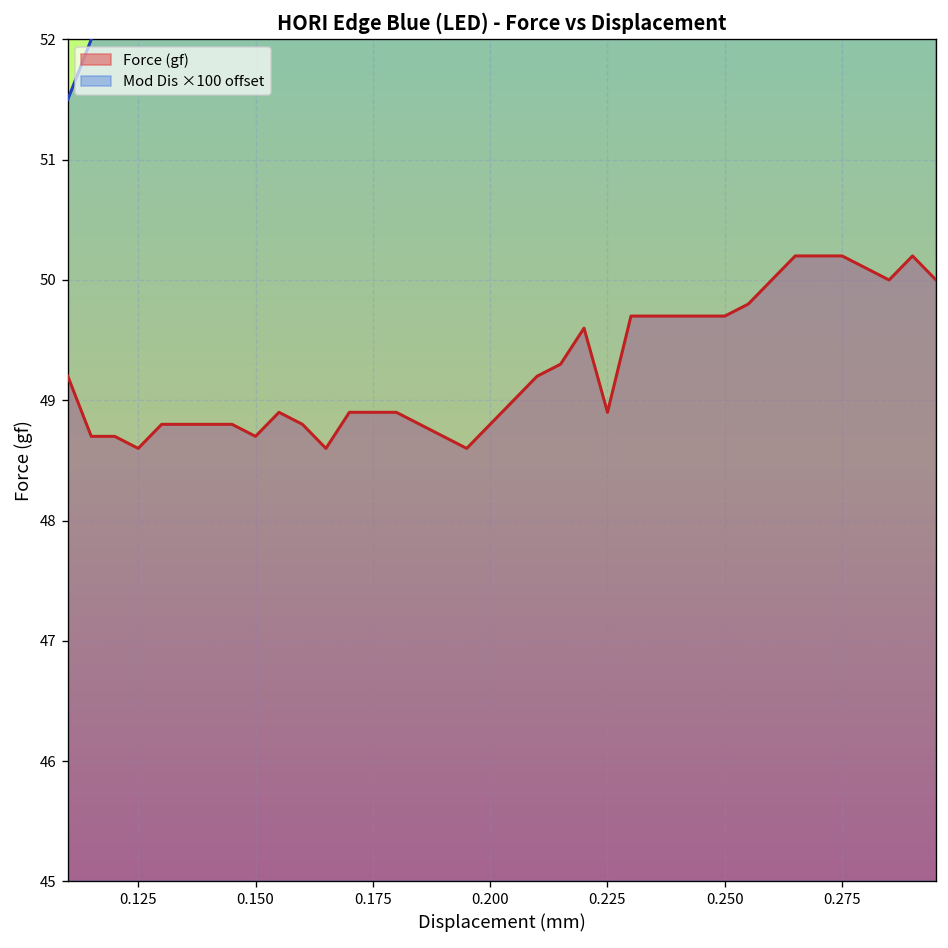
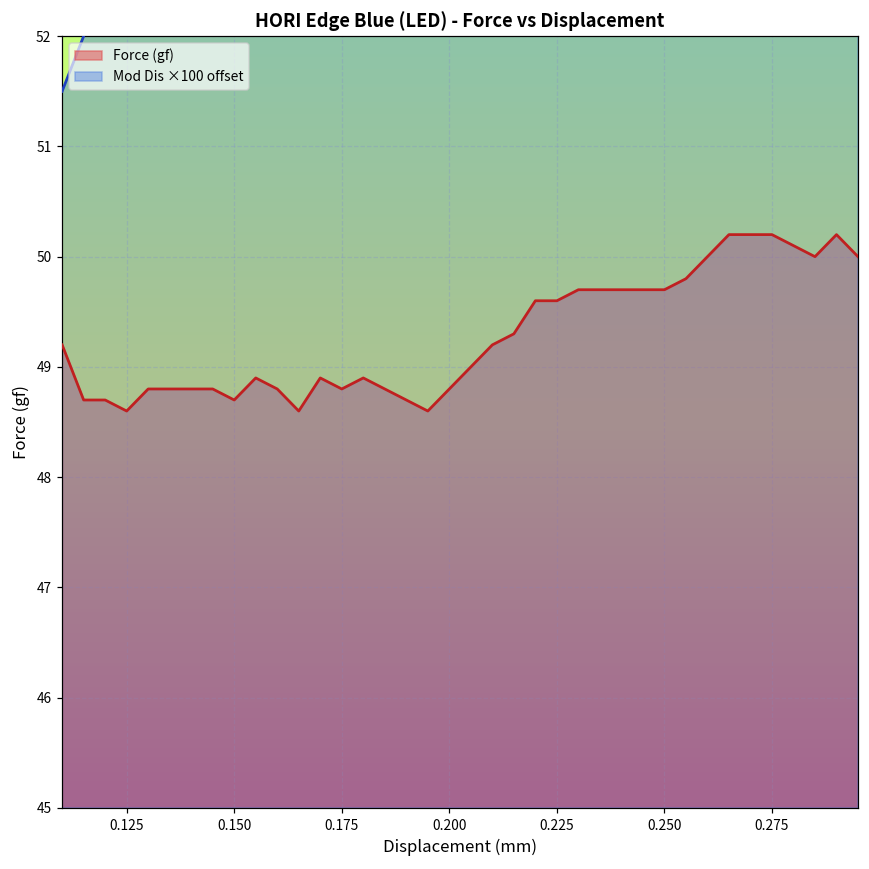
Force (gf), 0.175: 48.9 -> 48.8
Force (gf), 0.225: 48.9 -> 49.6
